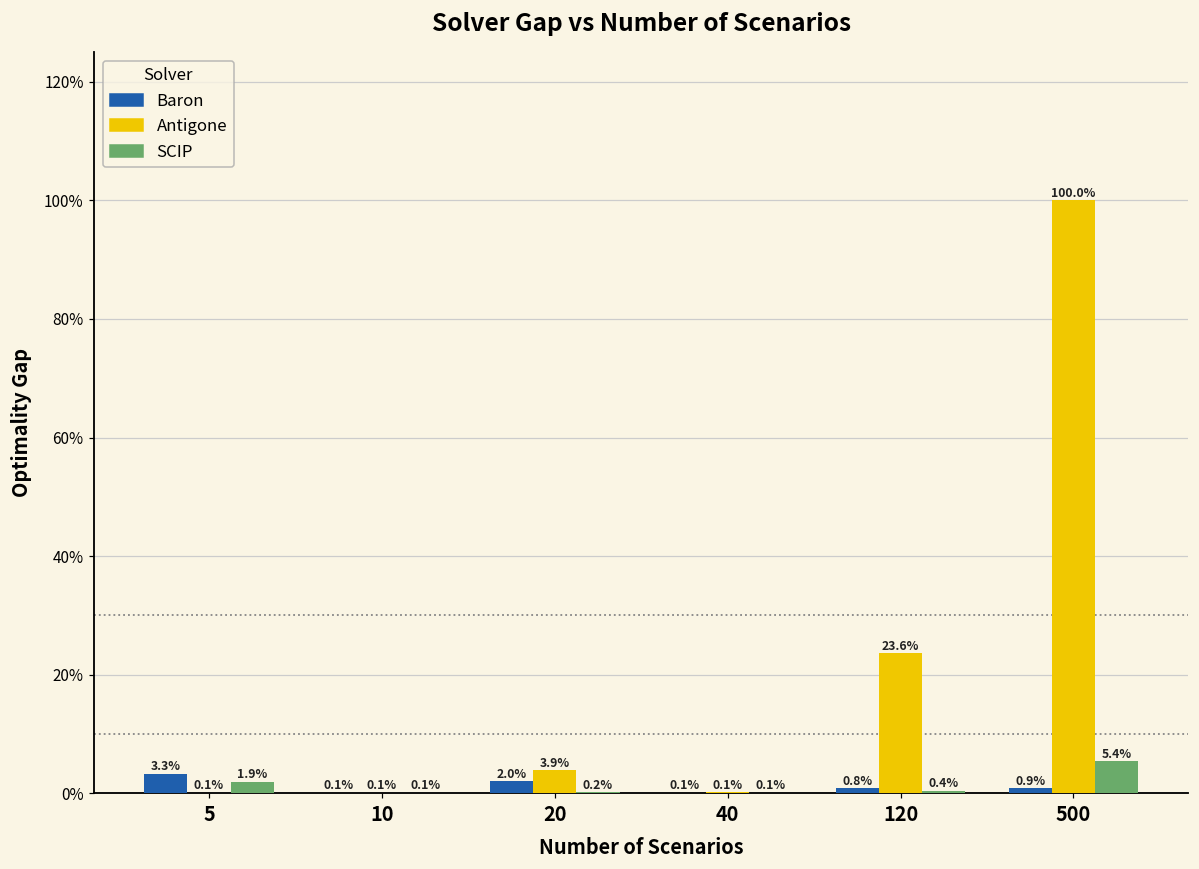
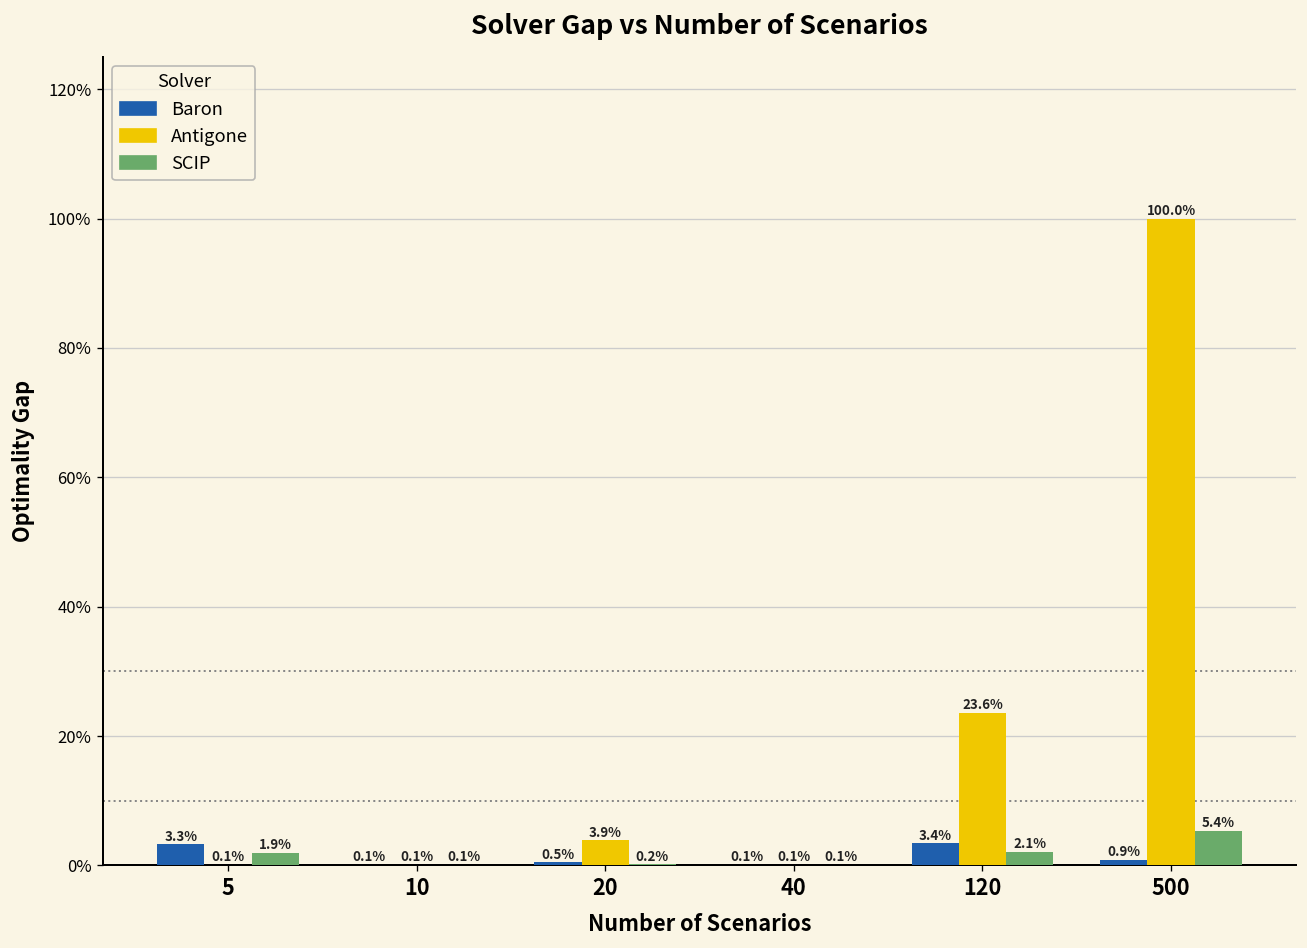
Baron, 20: 2.0% -> 0.5%
Baron, 120: 0.8% -> 3.4%
SCIP, 120: 0.4% -> 2.1%
